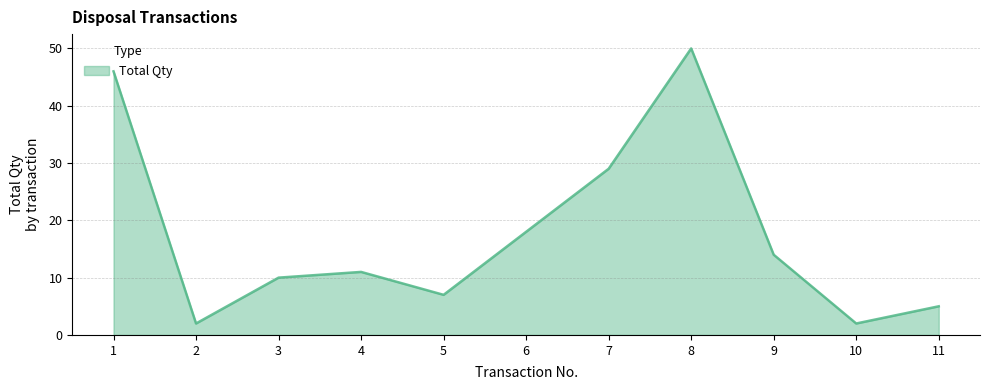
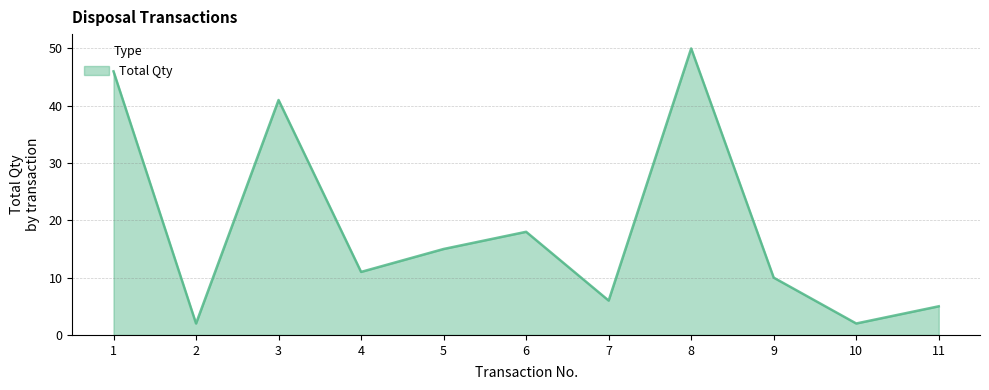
3: 10 -> 41
5: 7 -> 15
7: 29 -> 6
9: 14 -> 10
